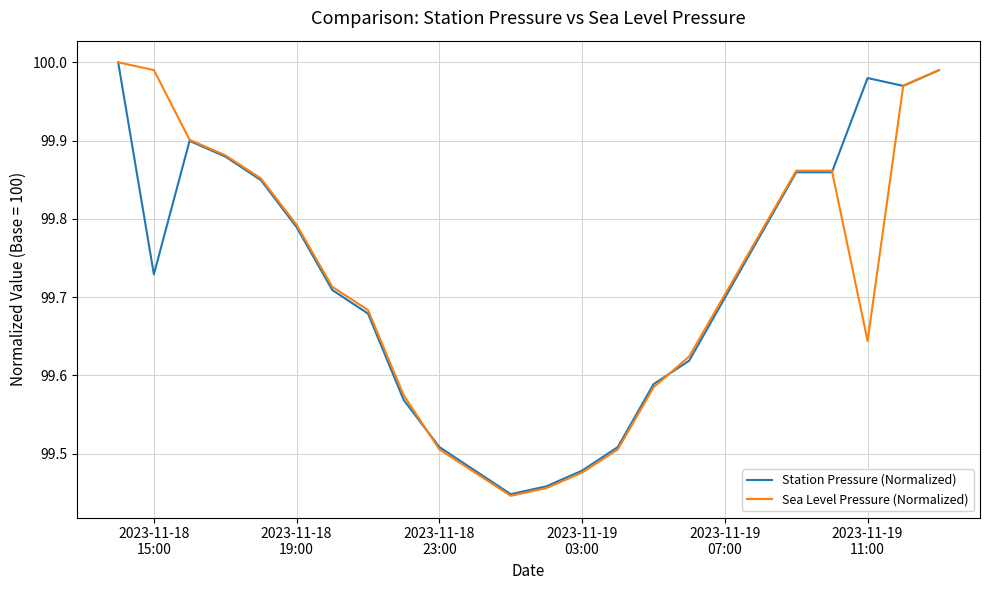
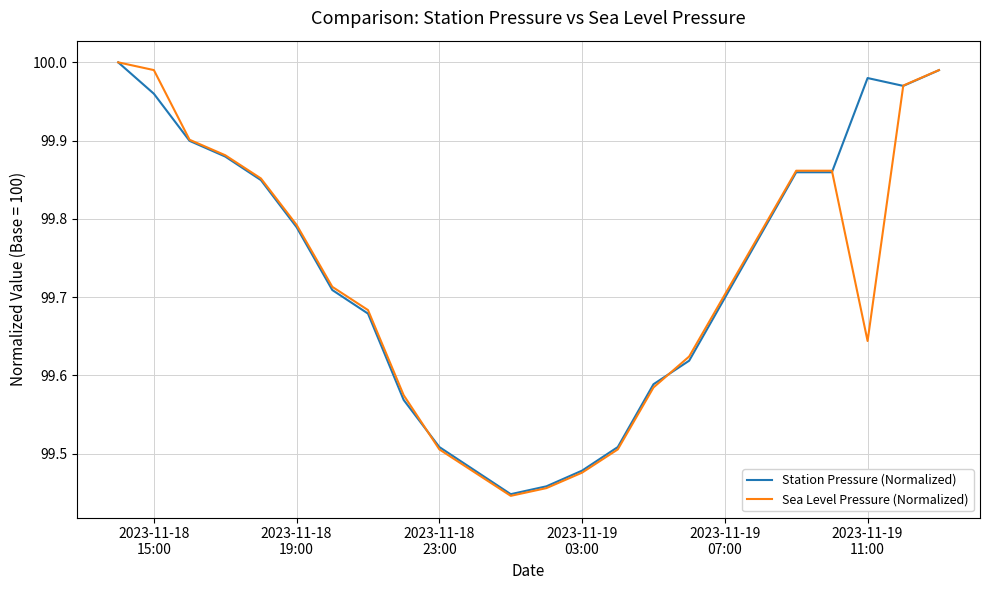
Station Pressure (Normalized), 2023-11-18 15:00: 99.73 -> 99.96
